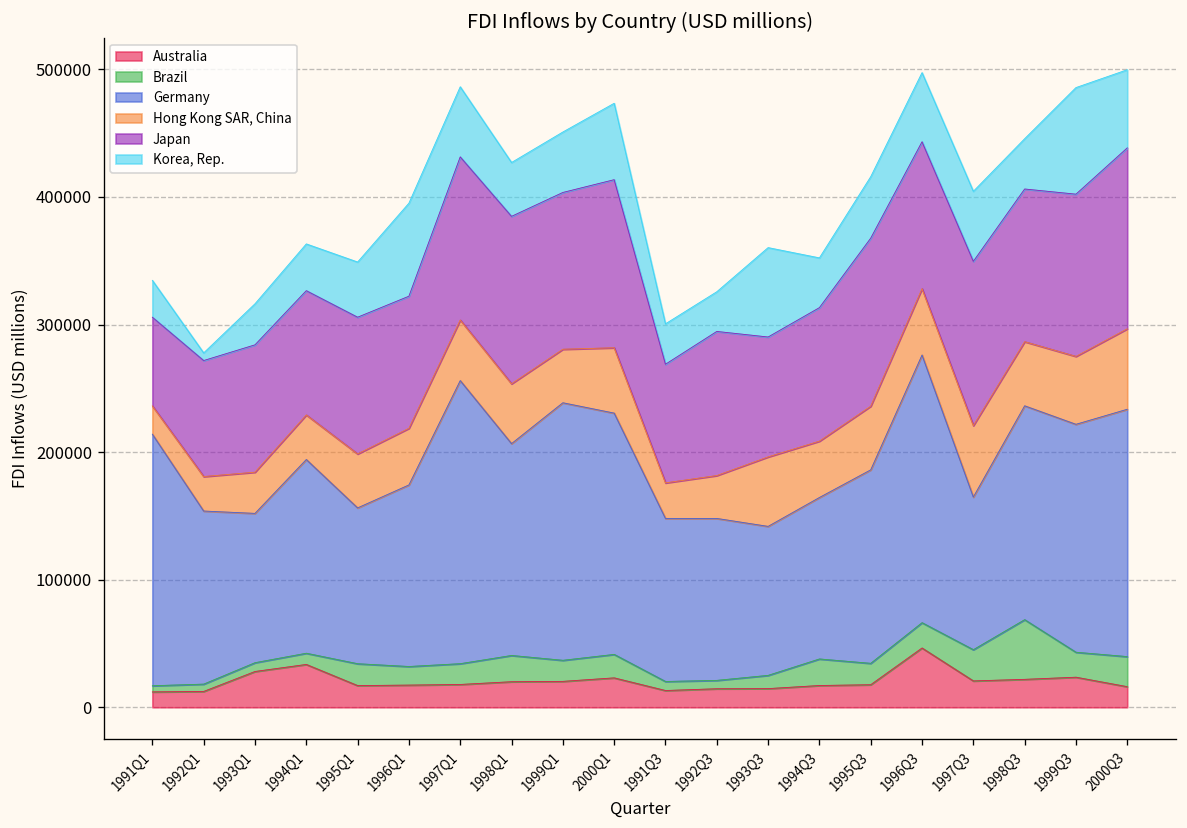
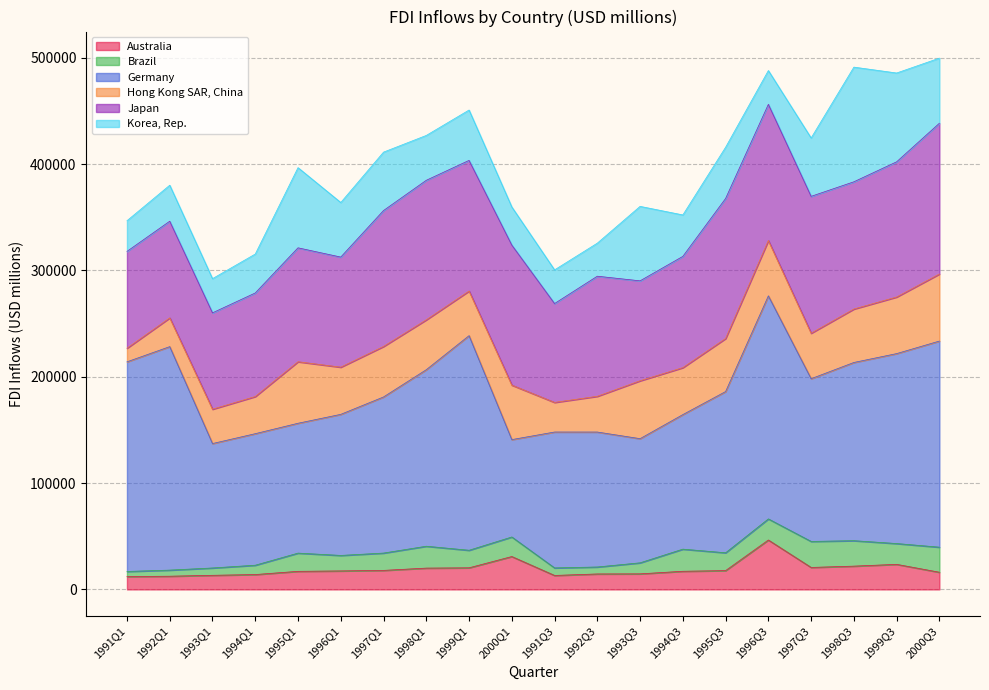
Hong Kong SAR, China, 1991Q1: 22000 -> 13000
Japan, 1991Q1: 70000 -> 91000
Germany, 1992Q1: 136000 -> 210000
Korea, Rep., 1992Q1: 6000 -> 34000
Australia, 1993Q1: 28000 -> 13000
Japan, 1993Q1: 100000 -> 91000
Australia, 1994Q1: 34000 -> 14000
Germany, 1994Q1: 152000 -> 124000
Hong Kong SAR, China, 1995Q1: 42000 -> 58000
Korea, Rep., 1995Q1: 43000 -> 75000
Germany, 1996Q1: 142000 -> 133000
Korea, Rep., 1996Q1: 73000 -> 51000
Germany, 1997Q1: 222000 -> 147000
Australia, 2000Q1: 23000 -> 31000
Germany, 2000Q1: 189000 -> 92000
Korea, Rep., 2000Q1: 60000 -> 36000
Japan, 1996Q3: 115000 -> 128000
Korea, Rep., 1996Q3: 54000 -> 32000
Germany, 1997Q3: 120000 -> 153000
Hong Kong SAR, China, 1997Q3: 56000 -> 43000
Brazil, 1998Q3: 47000 -> 24000
Korea, Rep., 1998Q3: 39000 -> 108000
